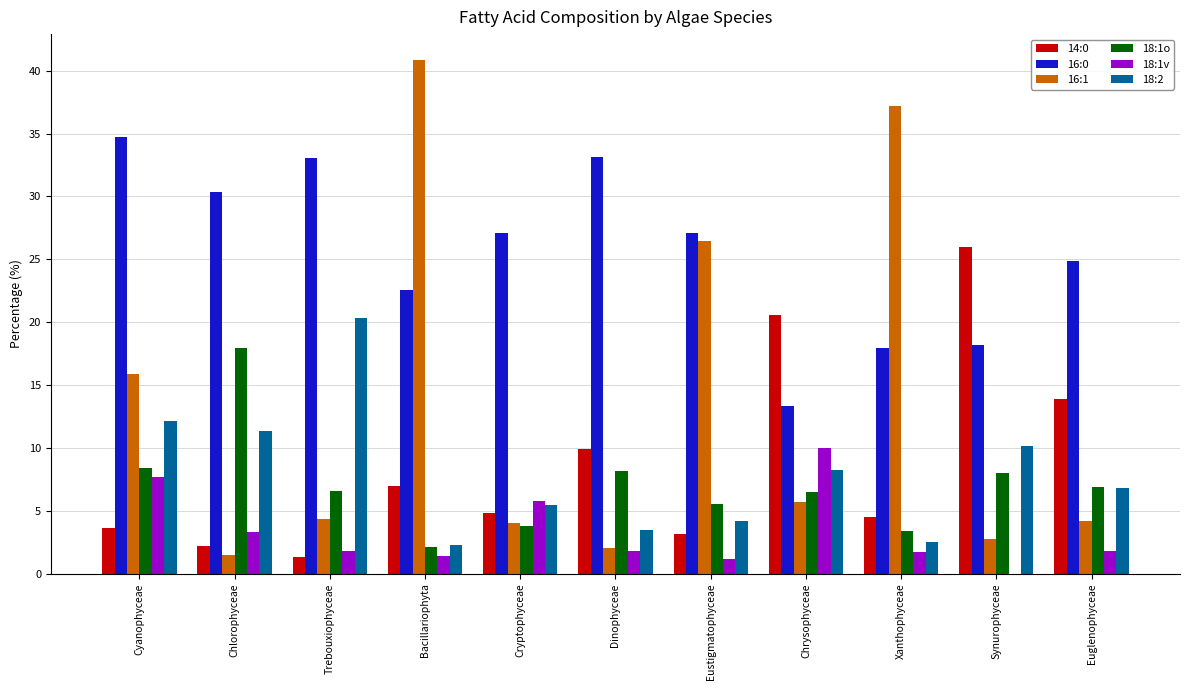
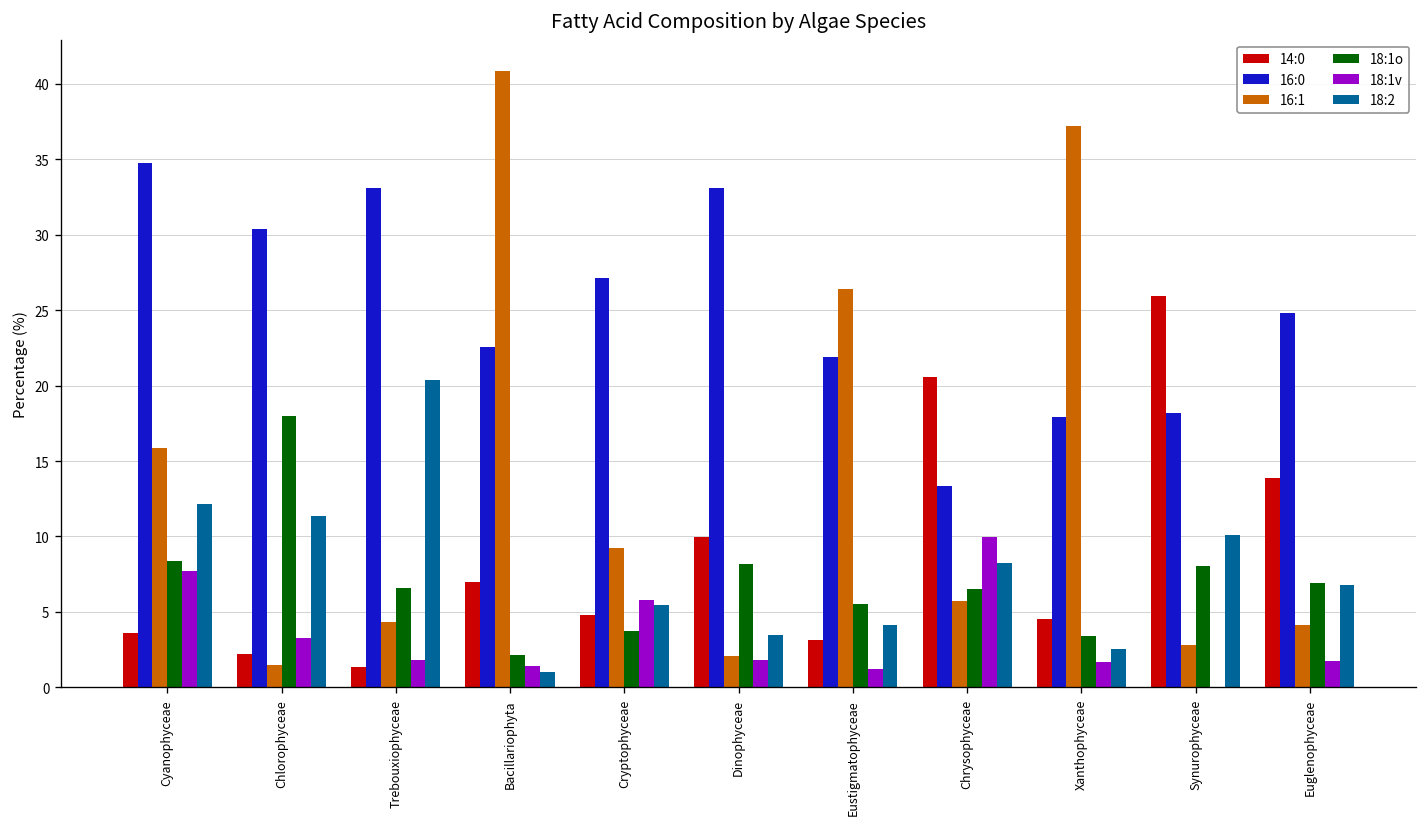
18:2, Bacillariophyta: 2.3 -> 1.0
16:1, Cryptophyceae: 4.0 -> 9.3
16:0, Eustigmatophyceae: 27.1 -> 21.9
